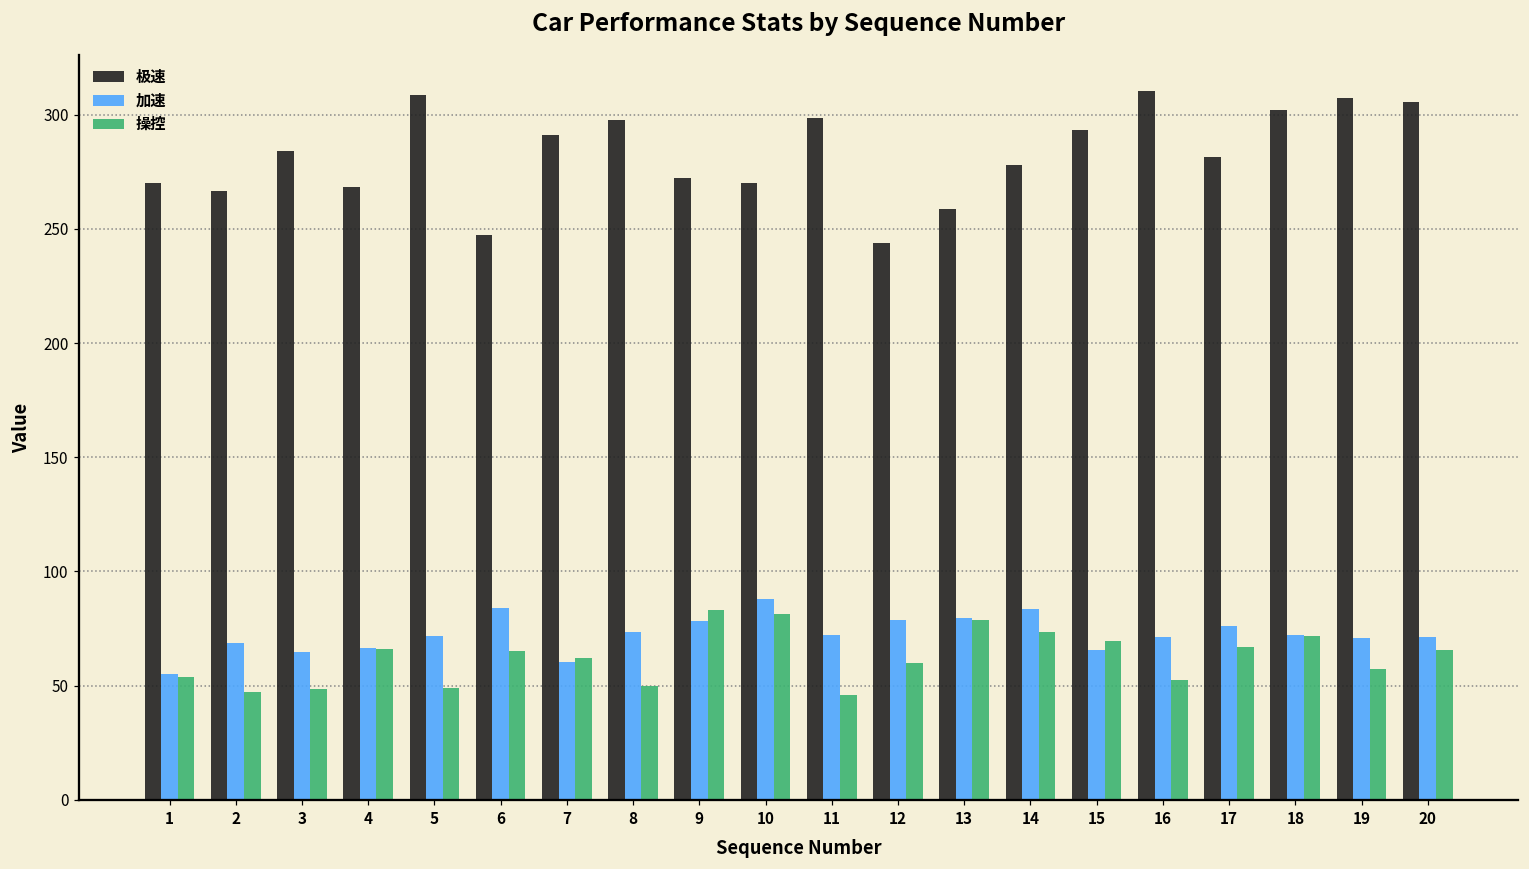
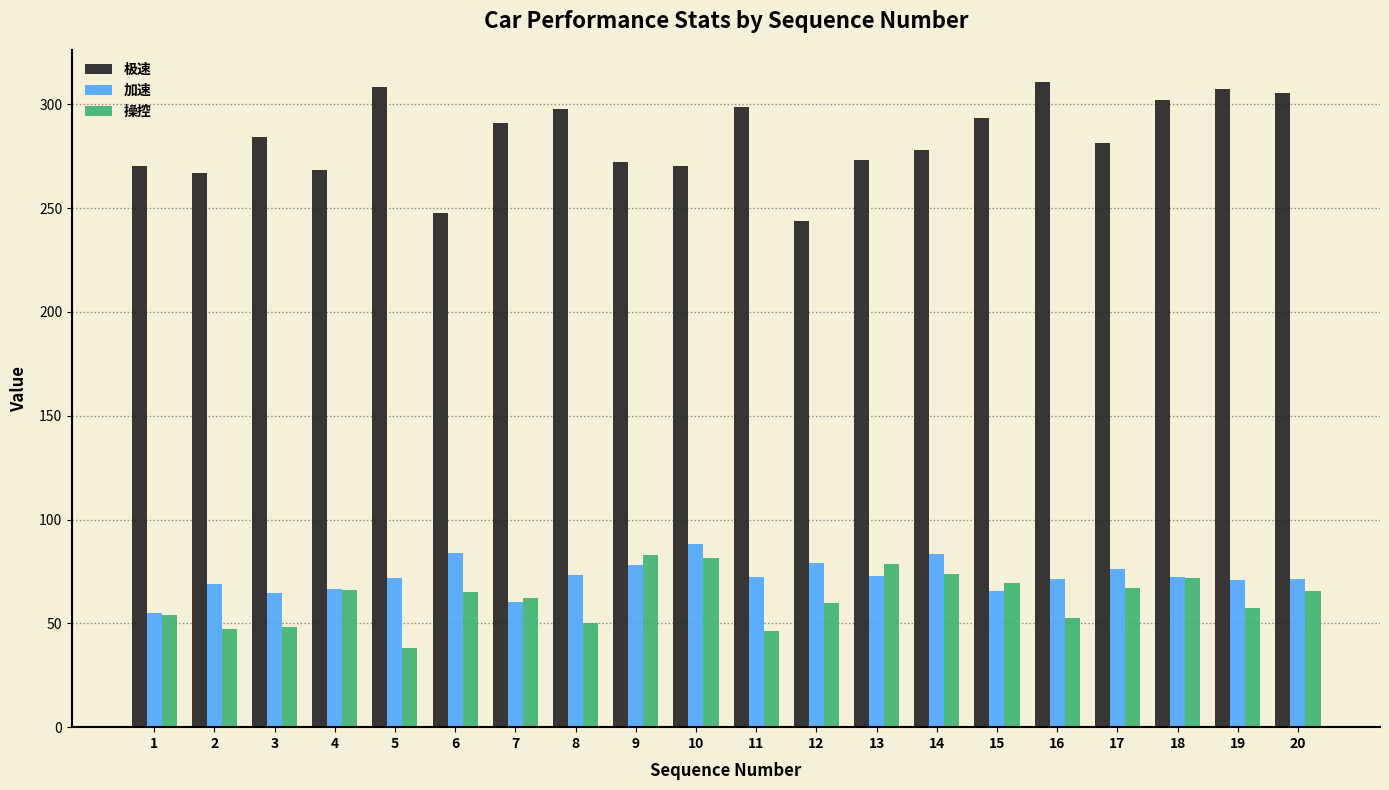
操控, 5: 49 -> 38
极速, 13: 259 -> 273
加速, 13: 80 -> 73
